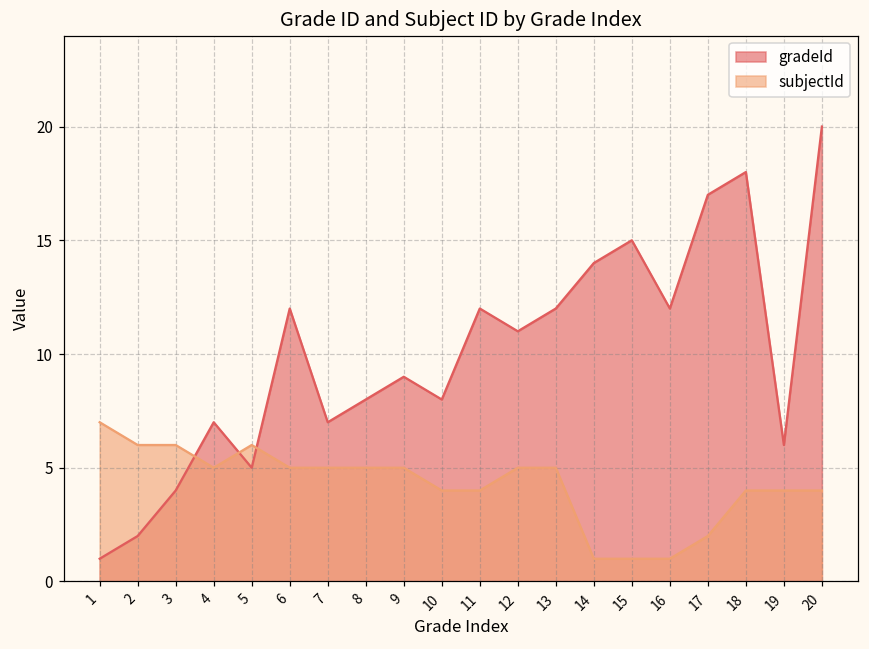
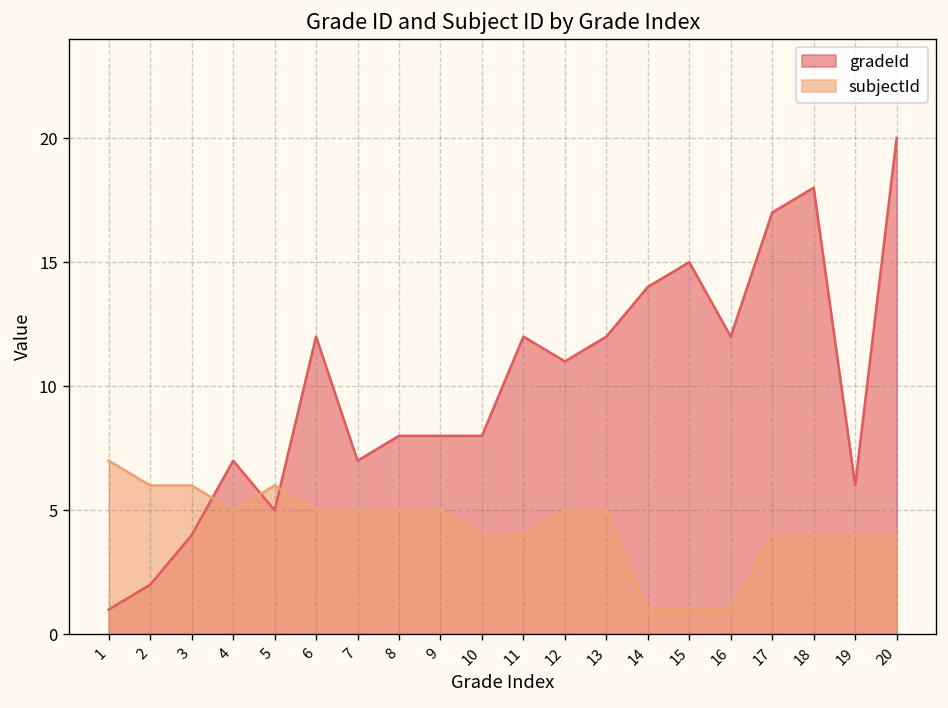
gradeId, 9: 9 -> 8
subjectId, 17: 2 -> 4
